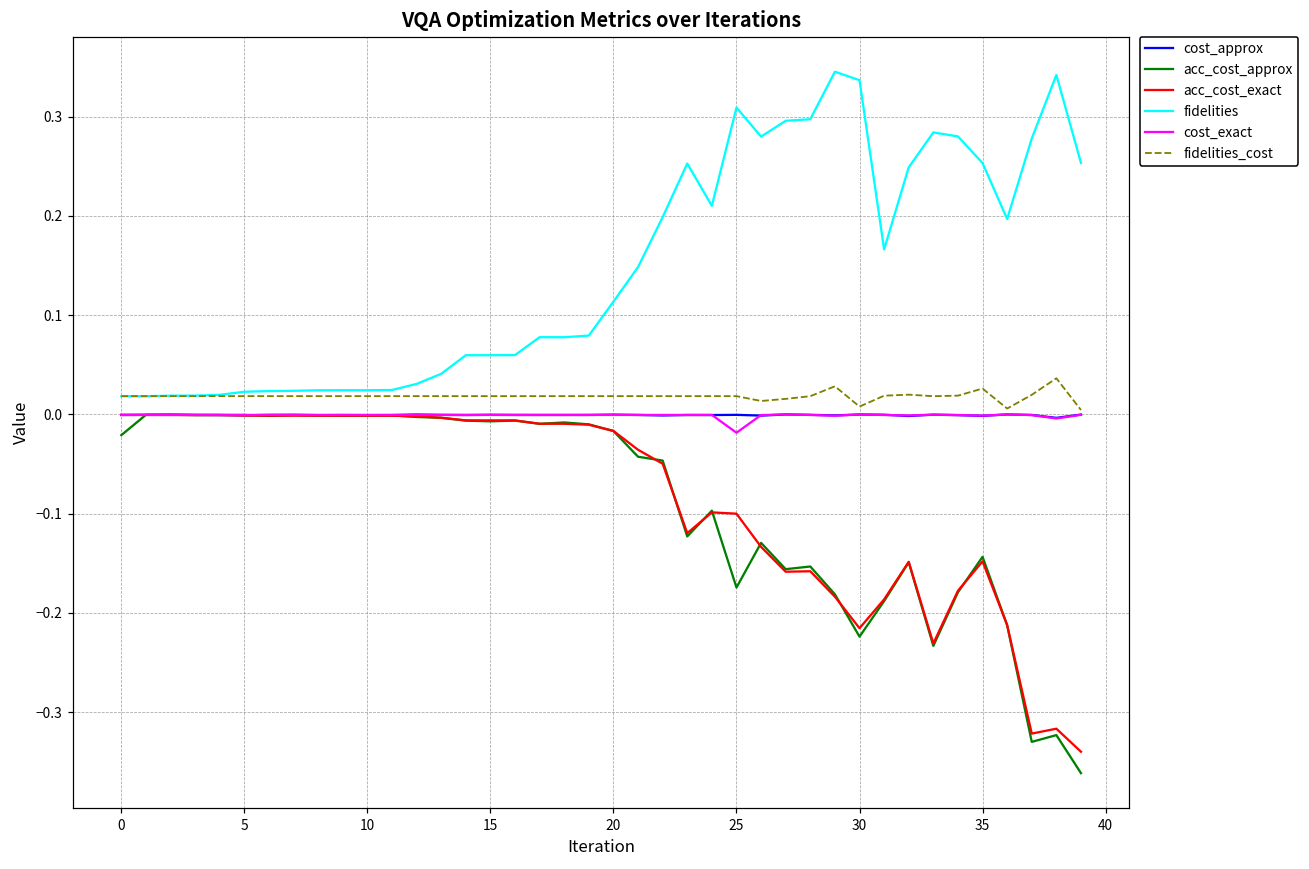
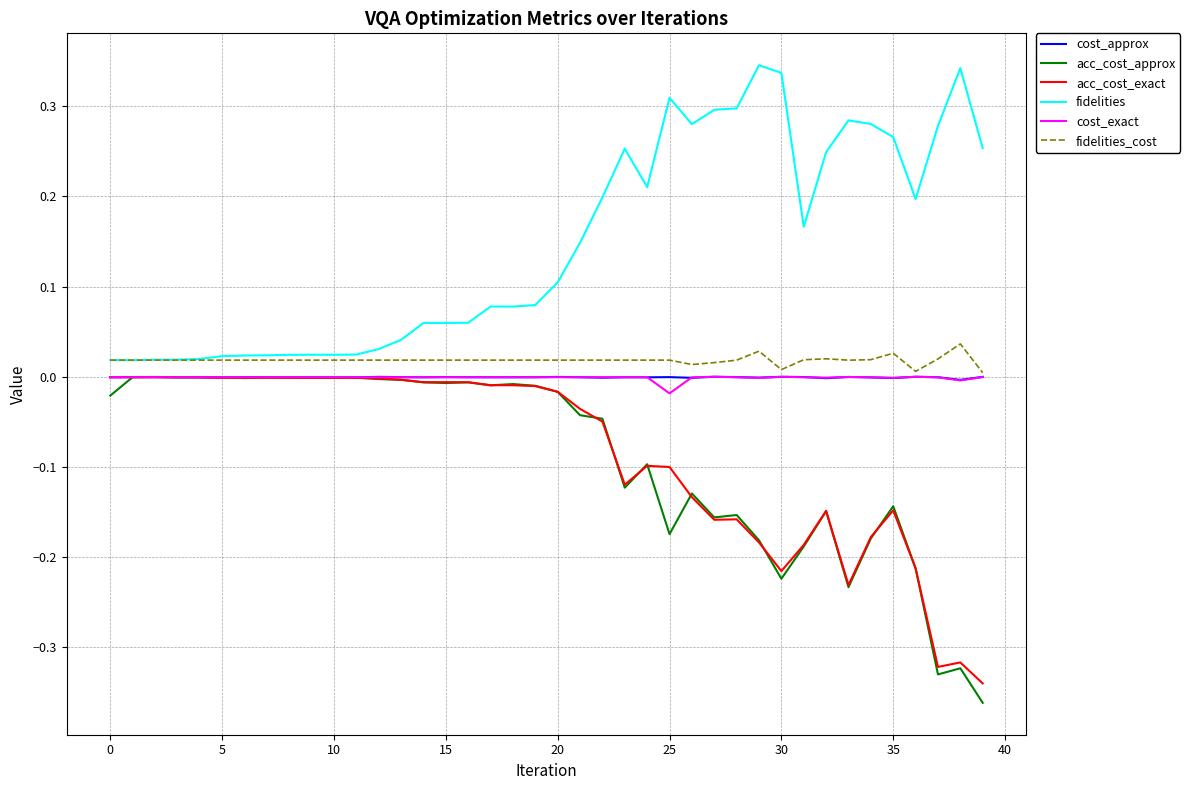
fidelities, 20: 0.11 -> 0.10
fidelities, 35: 0.25 -> 0.27
